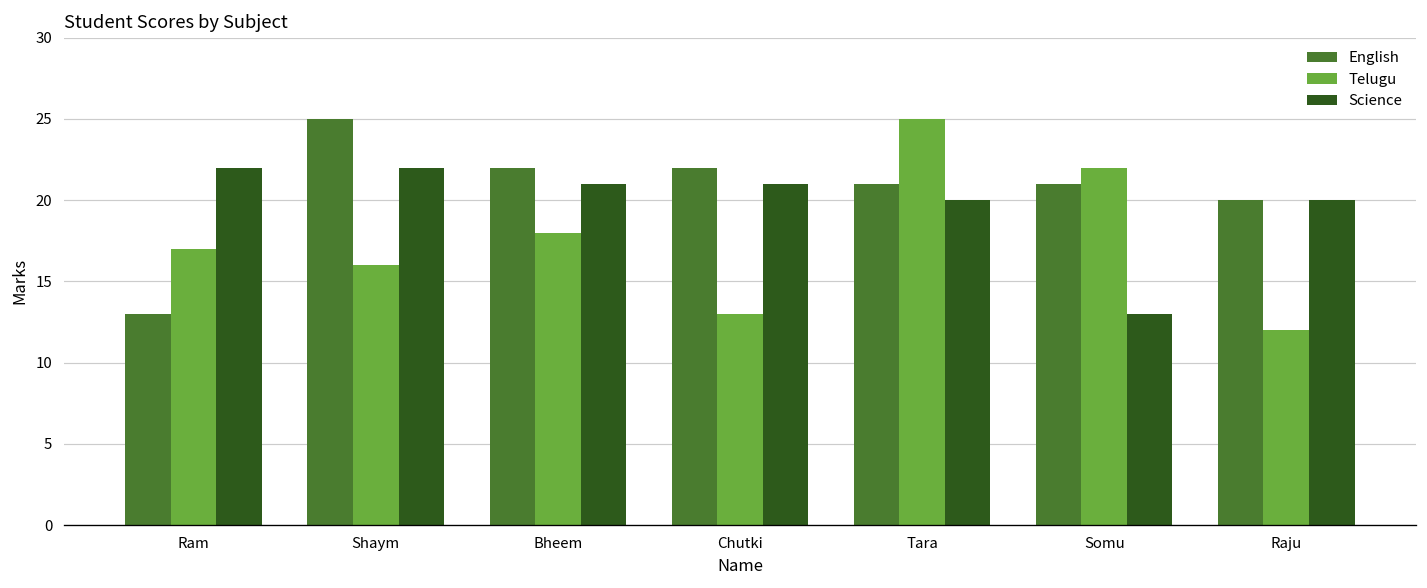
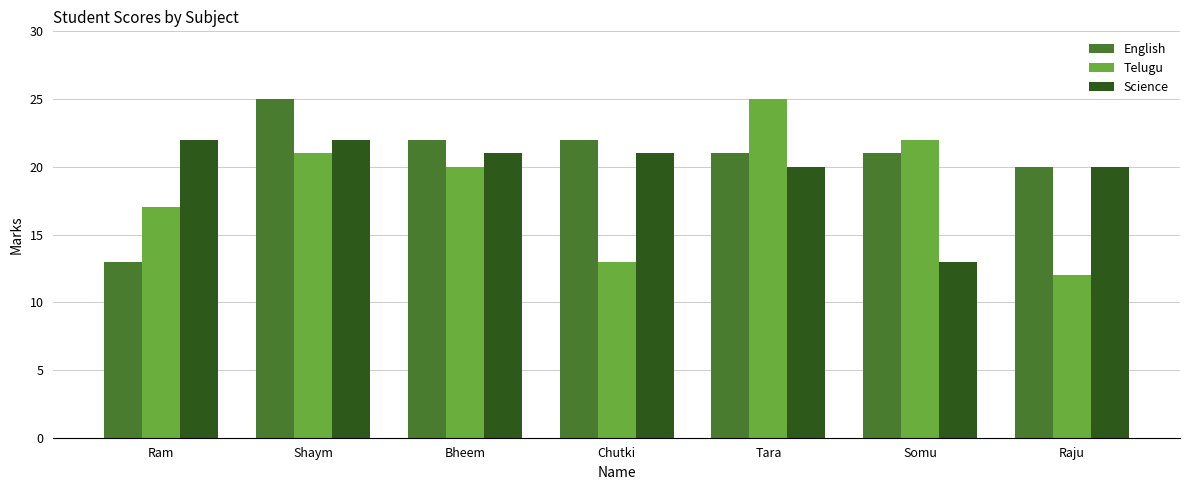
Telugu, Shaym: 16 -> 21
Telugu, Bheem: 18 -> 20
